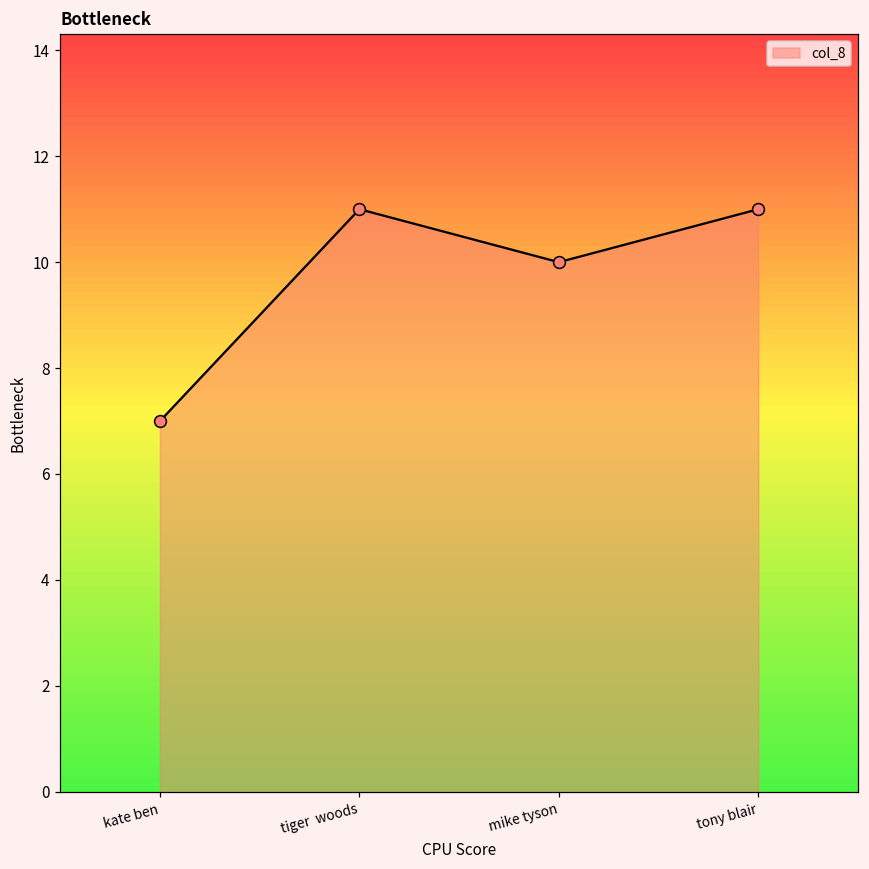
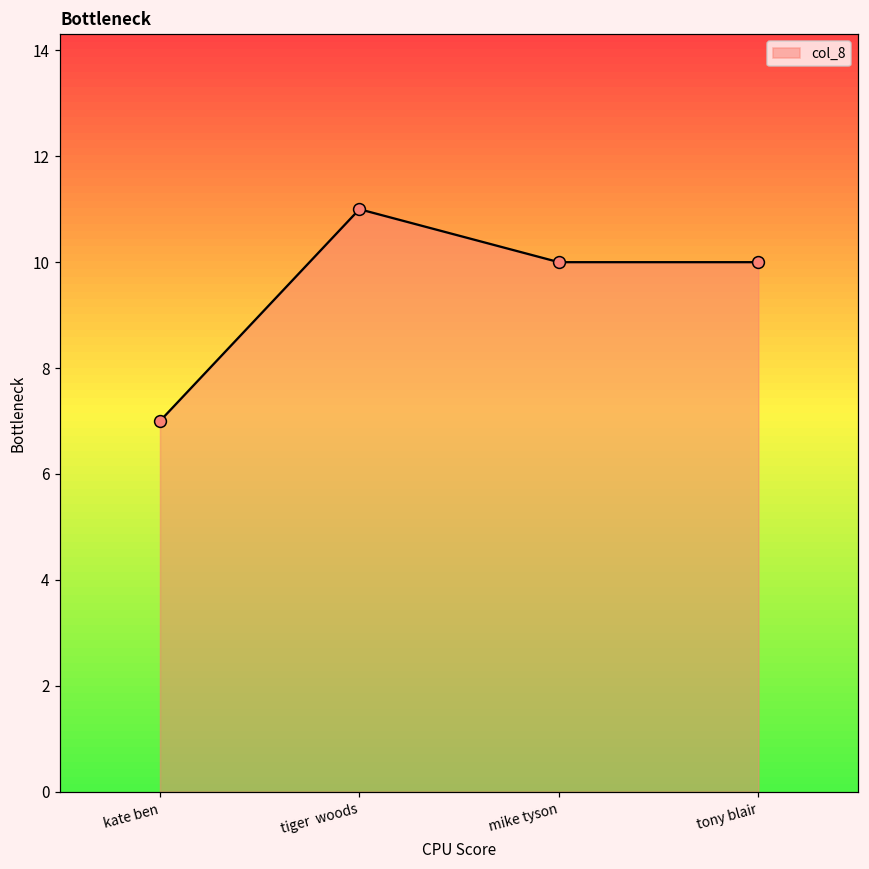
tony blair: 11 -> 10
